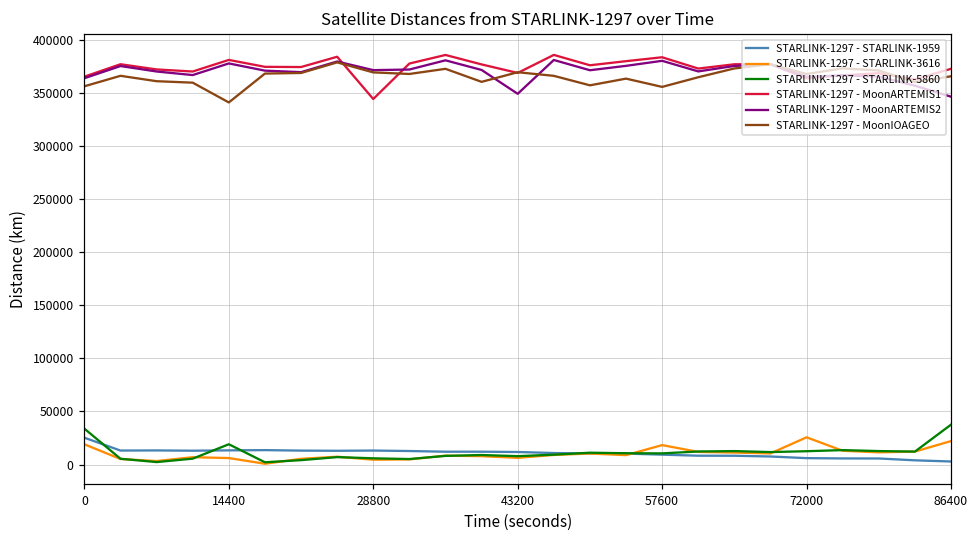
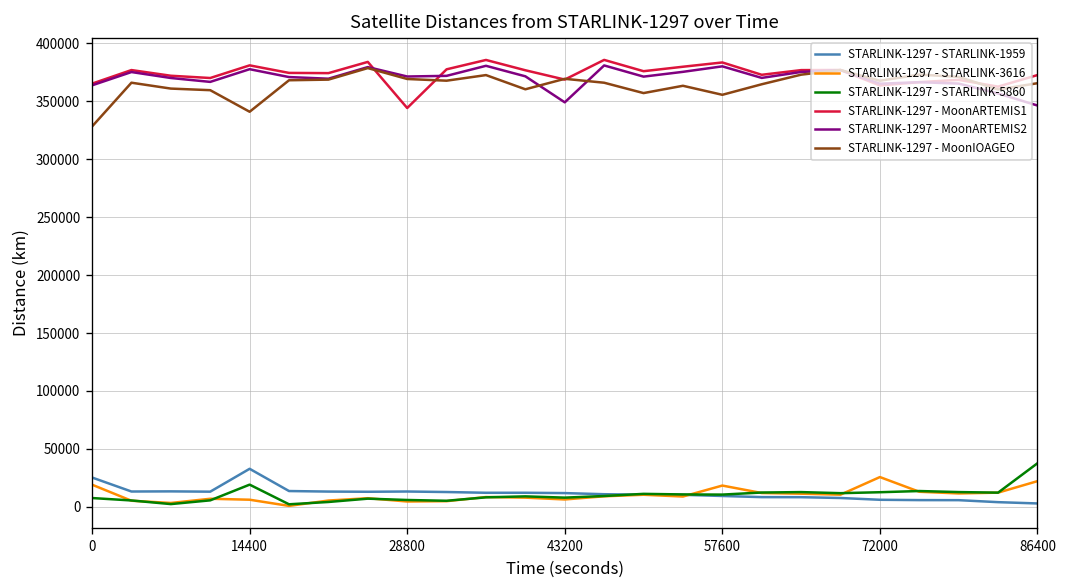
STARLINK-1297 - STARLINK-5860, 0: 30000 -> 10000
STARLINK-1297 - MoonIOAGEO, 0: 360000 -> 330000
STARLINK-1297 - STARLINK-1959, 14400: 10000 -> 30000
